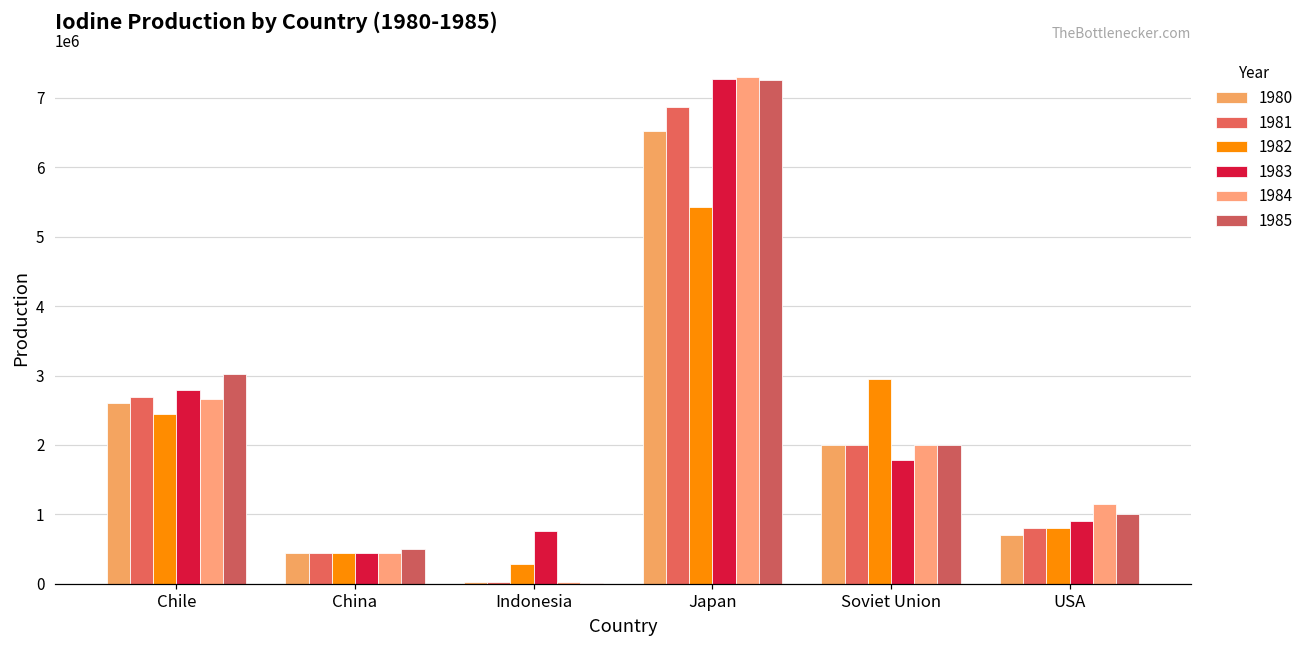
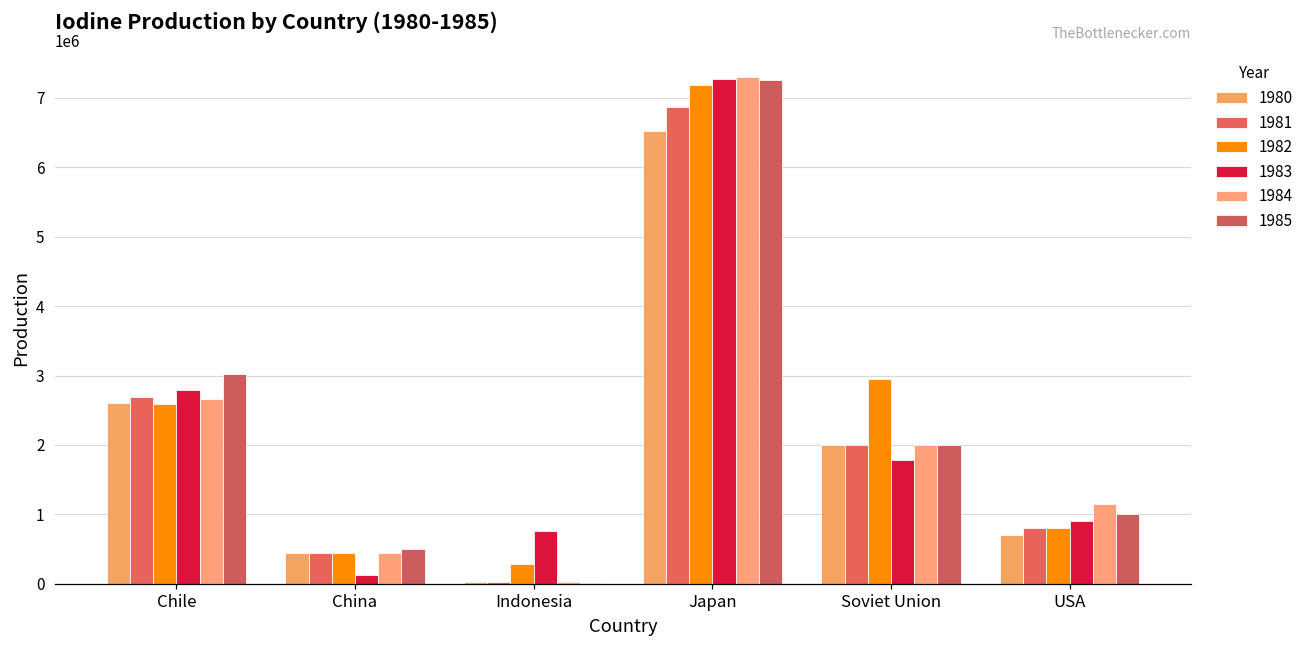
1982, Chile: 2400000 -> 2600000
1983, China: 500000 -> 100000
1982, Japan: 5400000 -> 7200000
